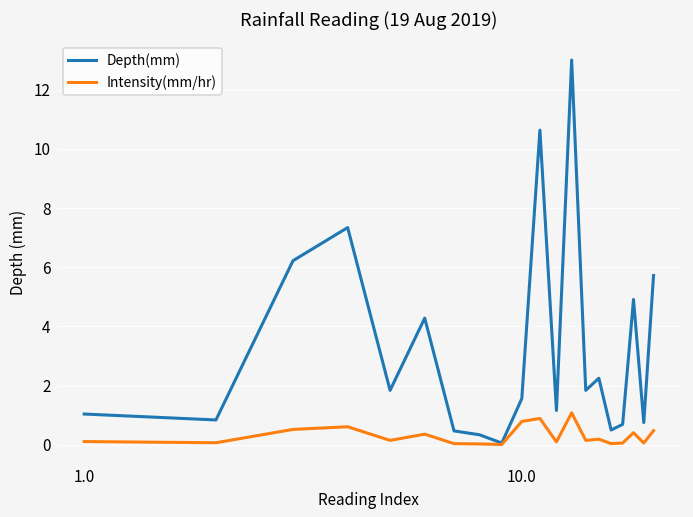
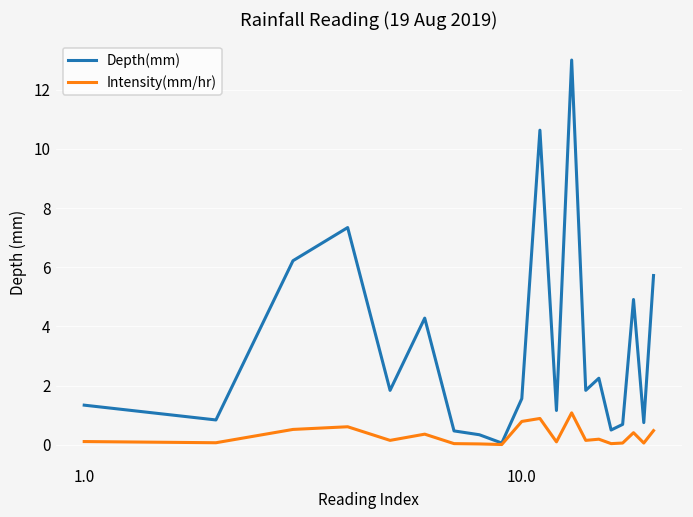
Depth(mm), 1.0: 1.0 -> 1.3
